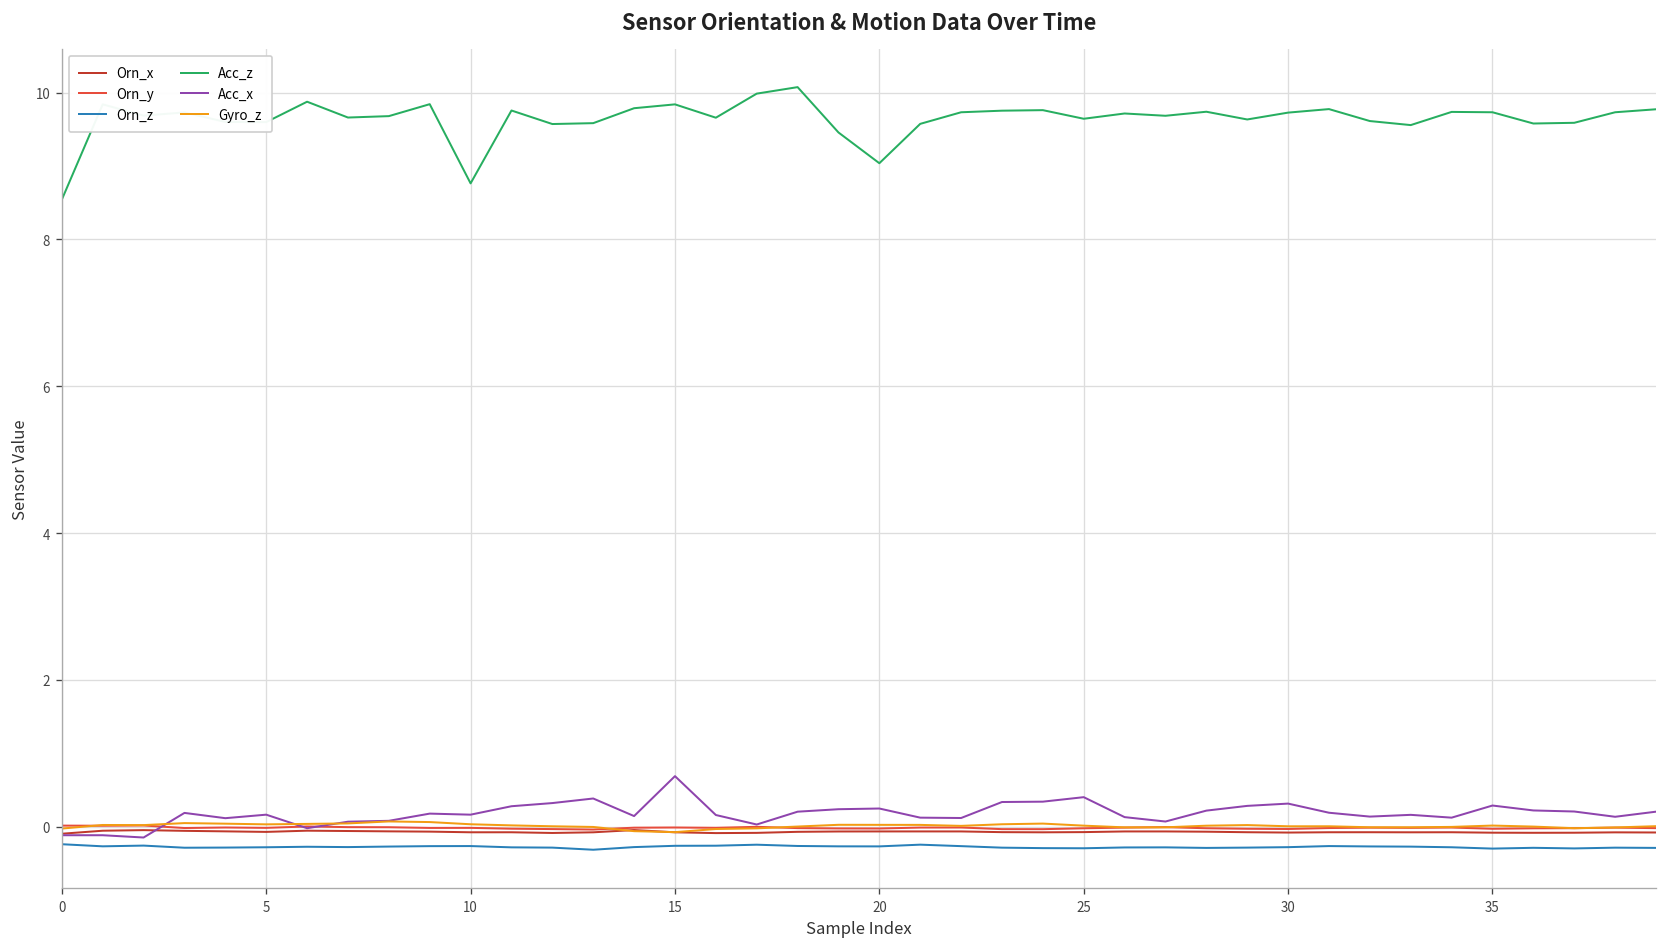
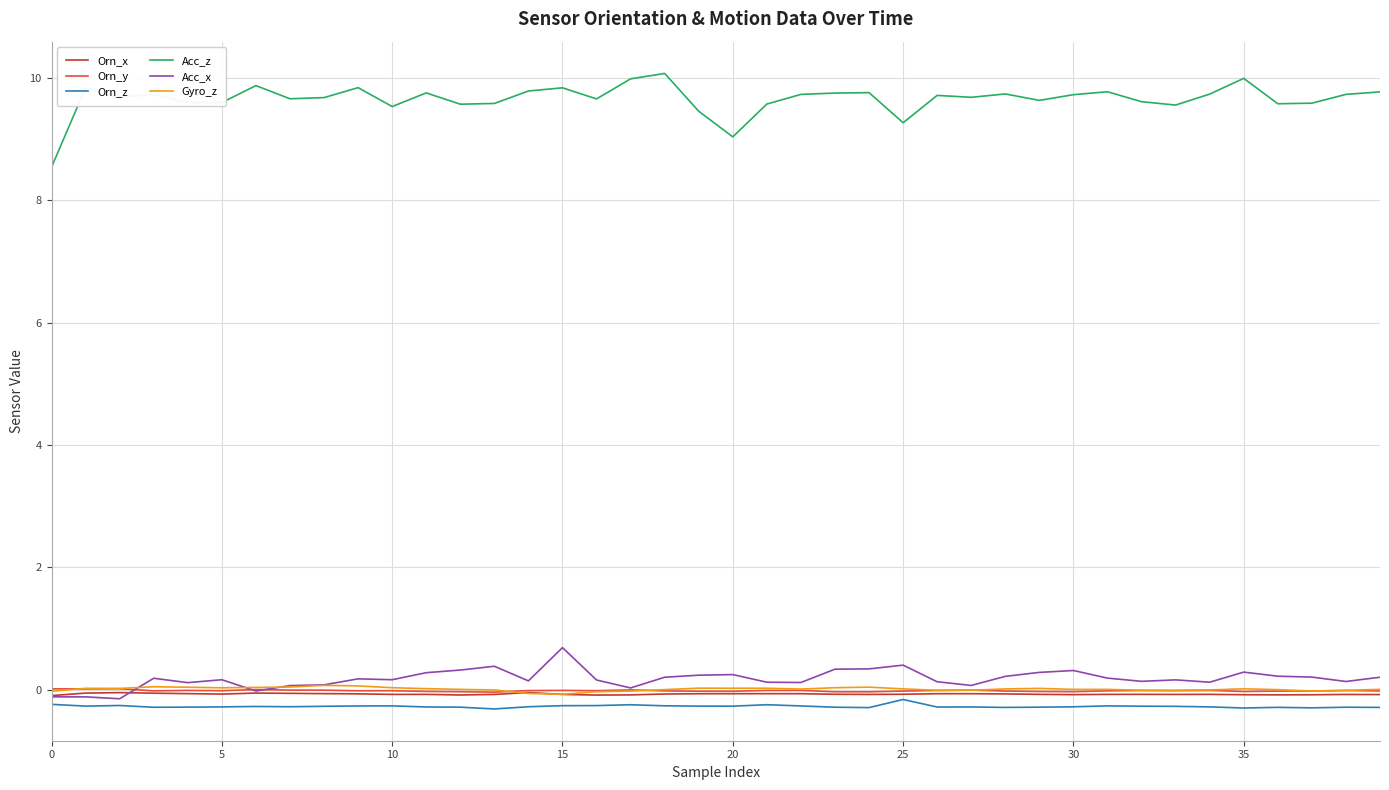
Acc_z, 10: 8.8 -> 9.5
Orn_z, 25: -0.3 -> -0.2
Acc_z, 25: 9.6 -> 9.3
Acc_z, 35: 9.7 -> 10.0
